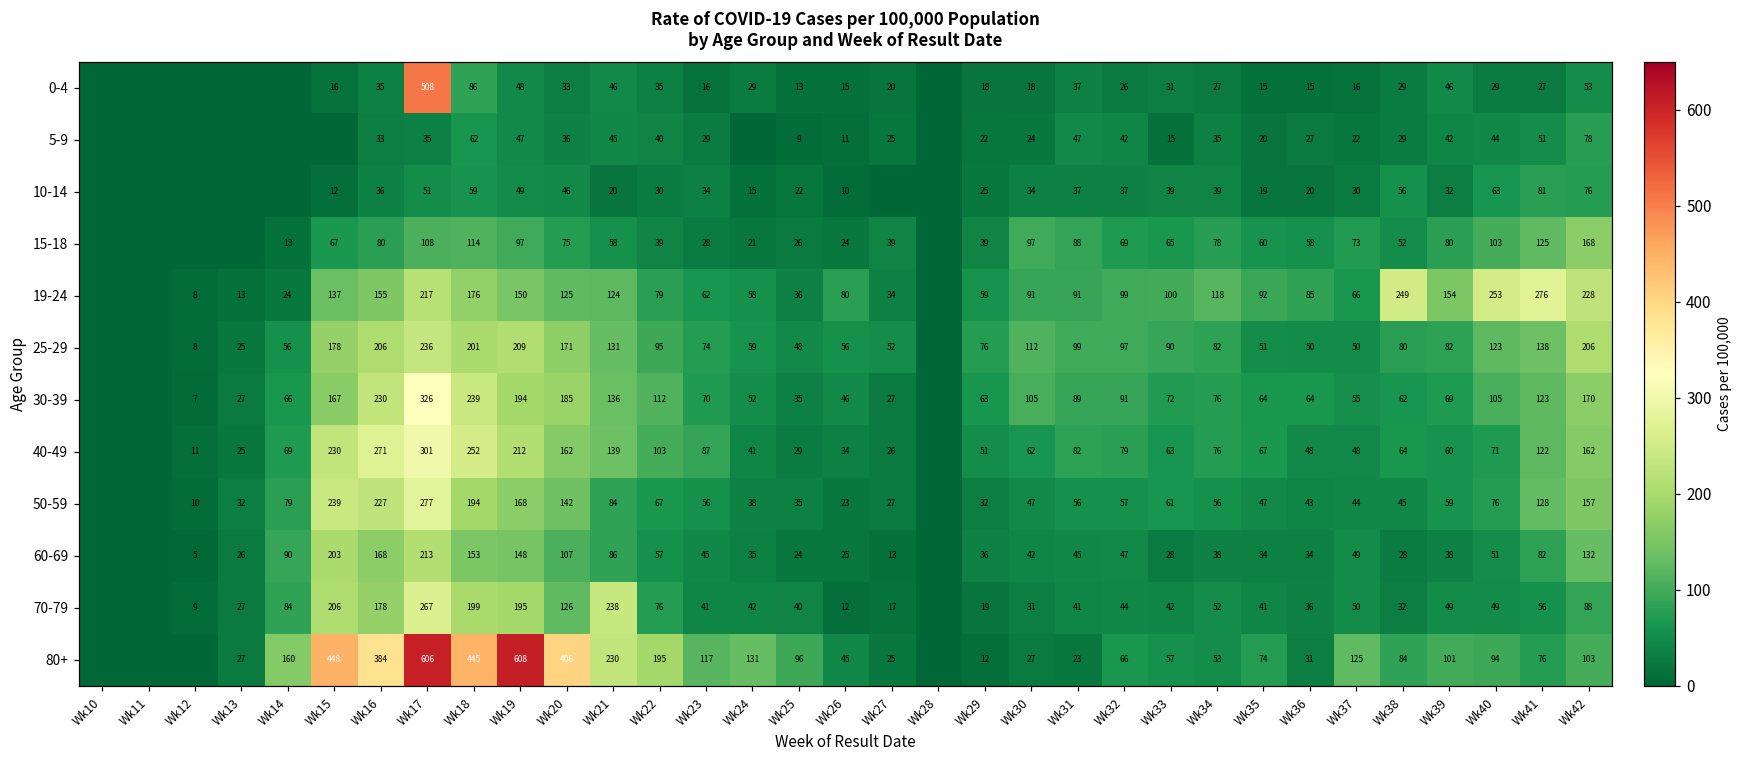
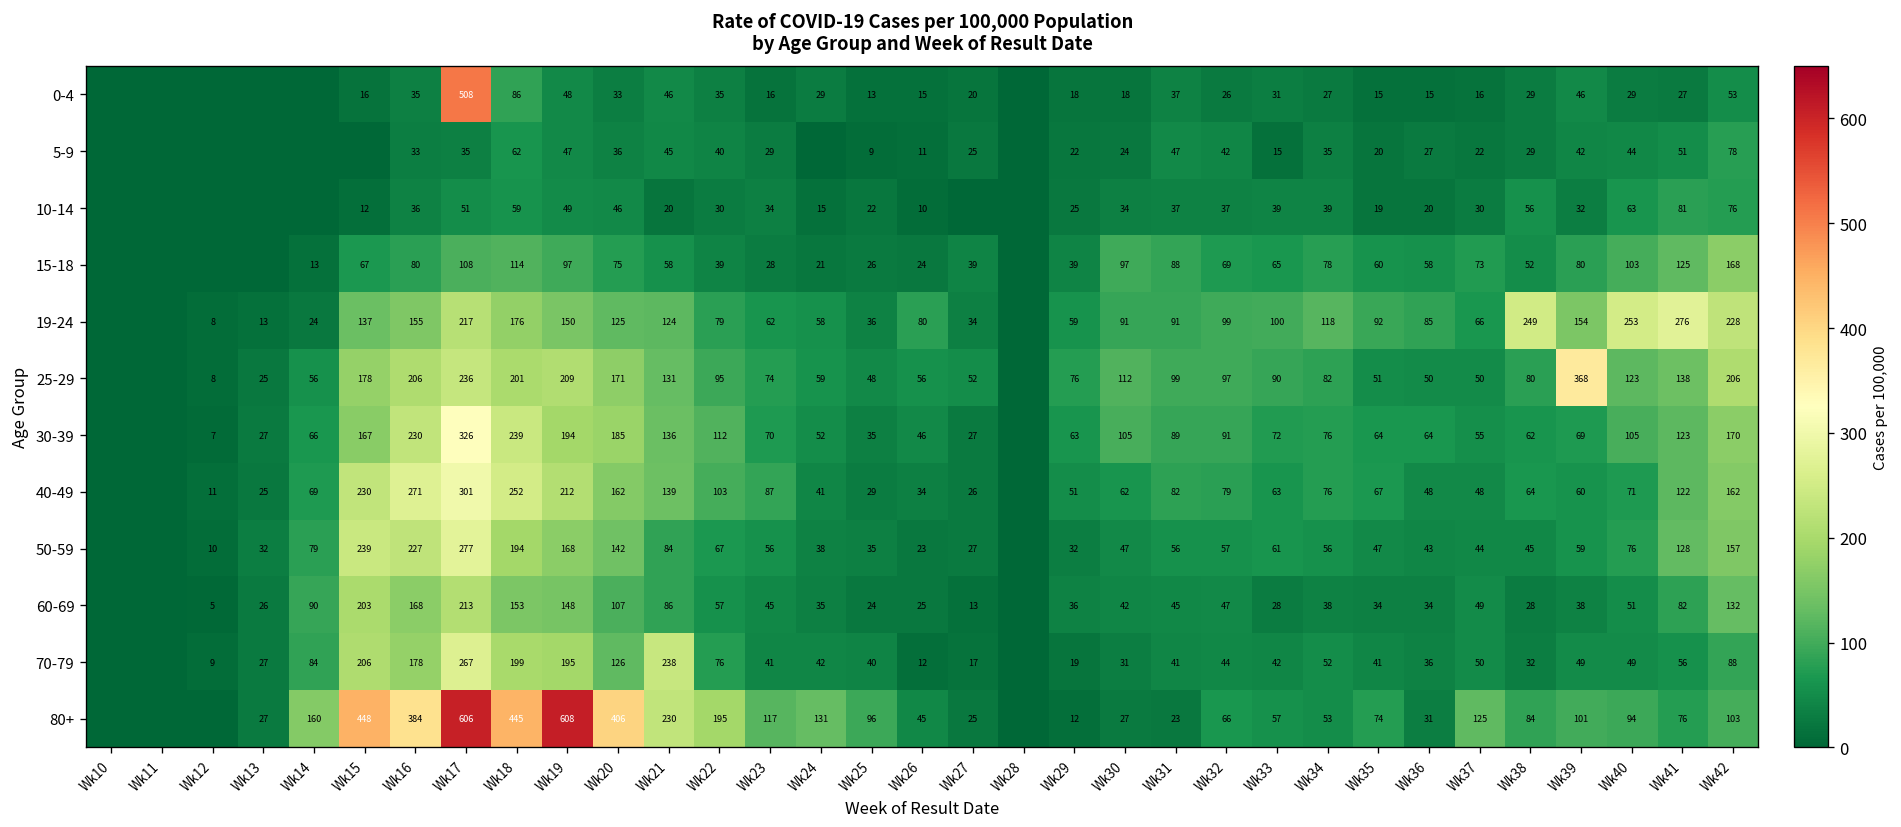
25-29, Wk39: 82 -> 368
